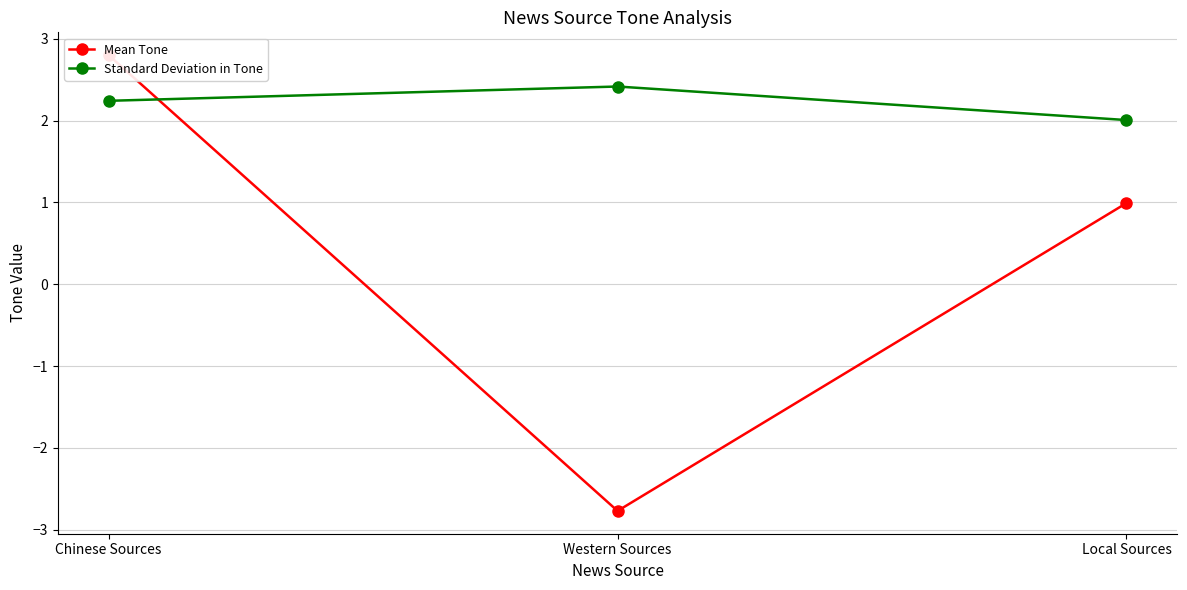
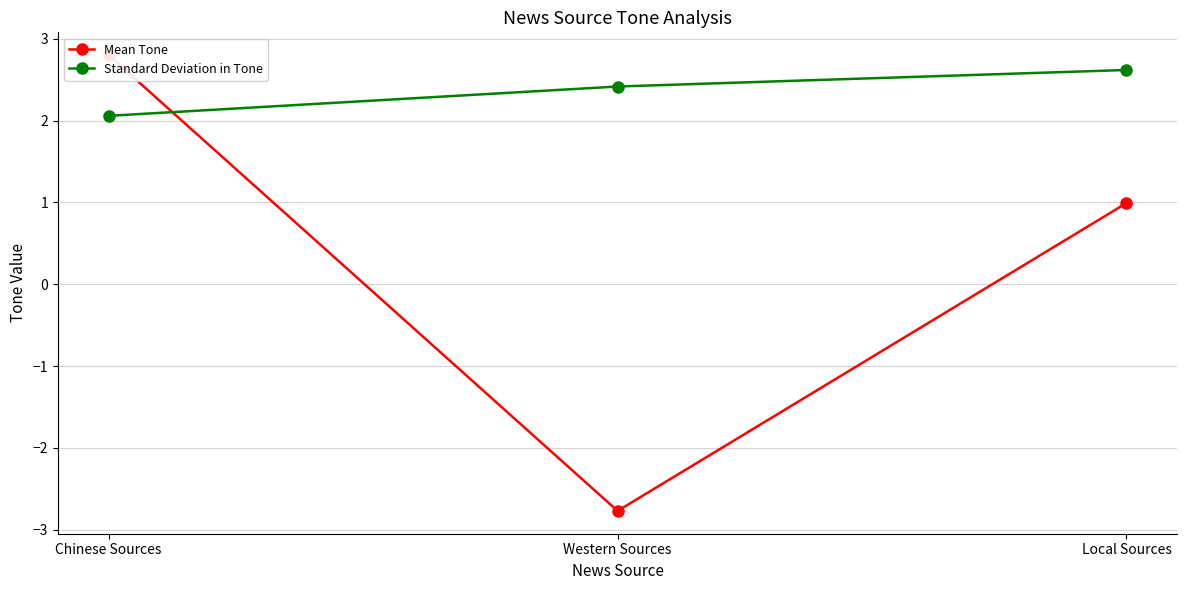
Standard Deviation in Tone, Chinese Sources: 2.2 -> 2.1
Standard Deviation in Tone, Local Sources: 2.0 -> 2.6
